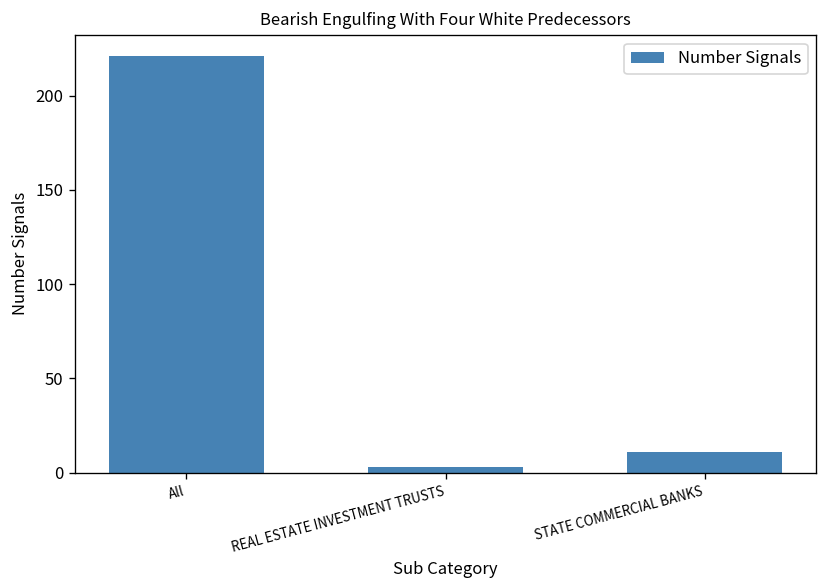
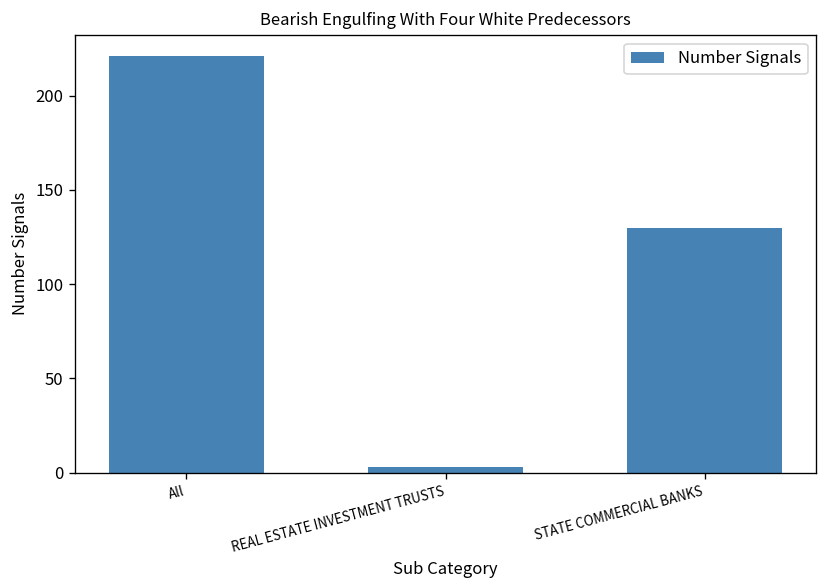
STATE COMMERCIAL BANKS: 11 -> 130
